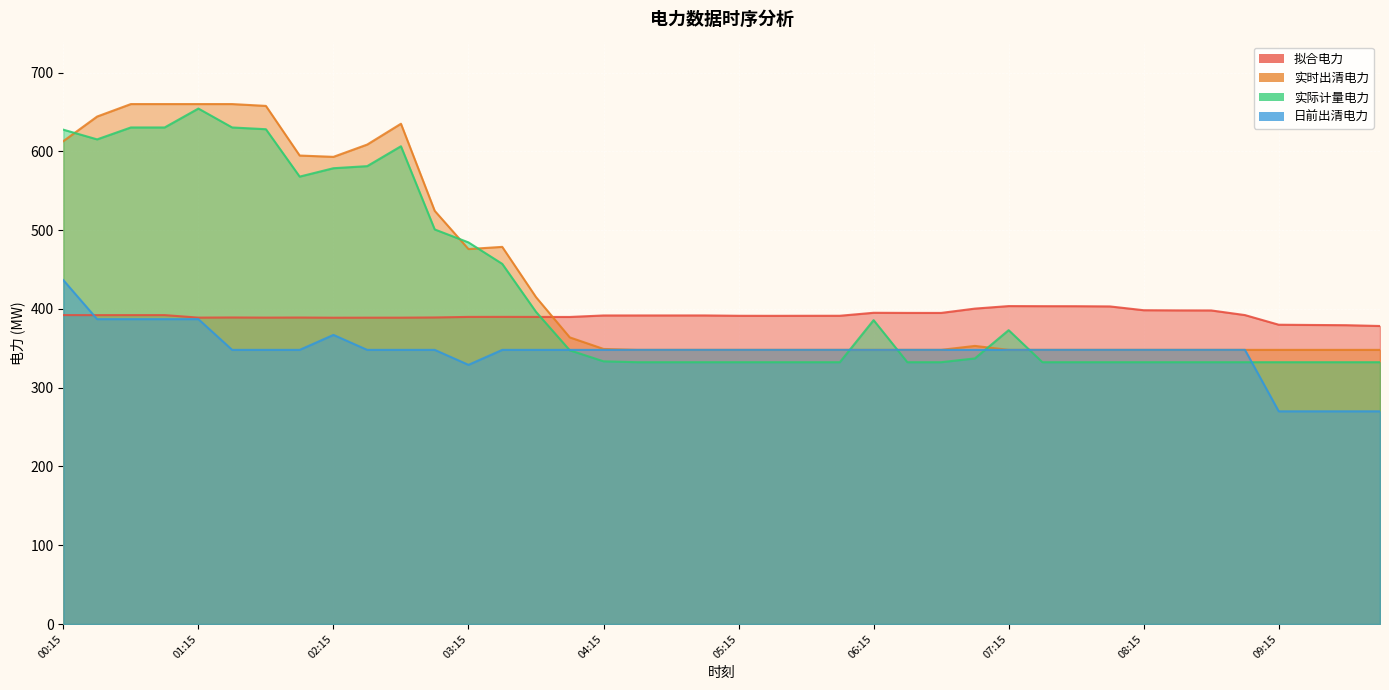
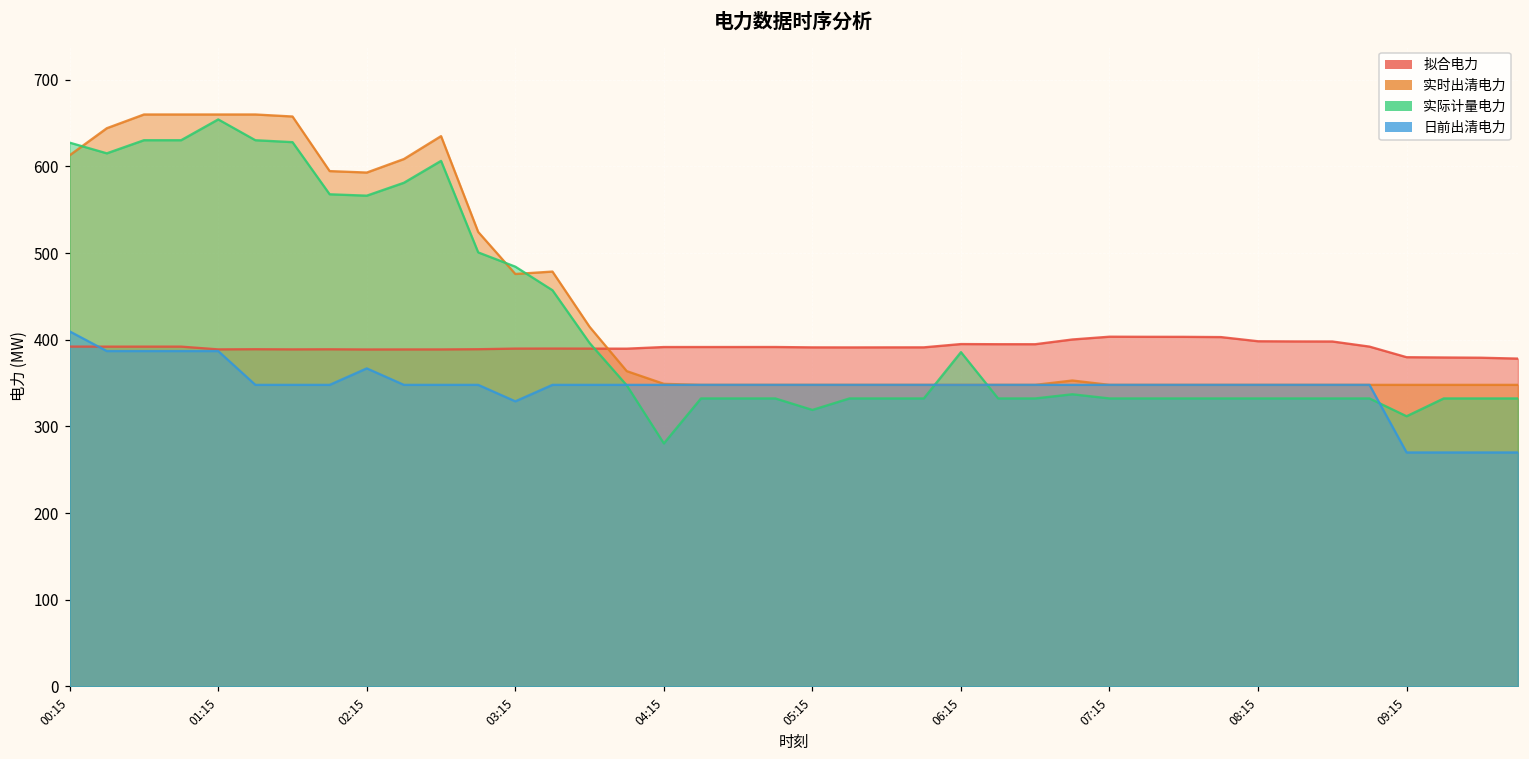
日前出清电力, 00:15: 440 -> 410
实际计量电力, 02:15: 580 -> 570
实际计量电力, 04:15: 330 -> 280
实际计量电力, 05:15: 330 -> 320
实际计量电力, 07:15: 370 -> 330
实际计量电力, 09:15: 330 -> 310
